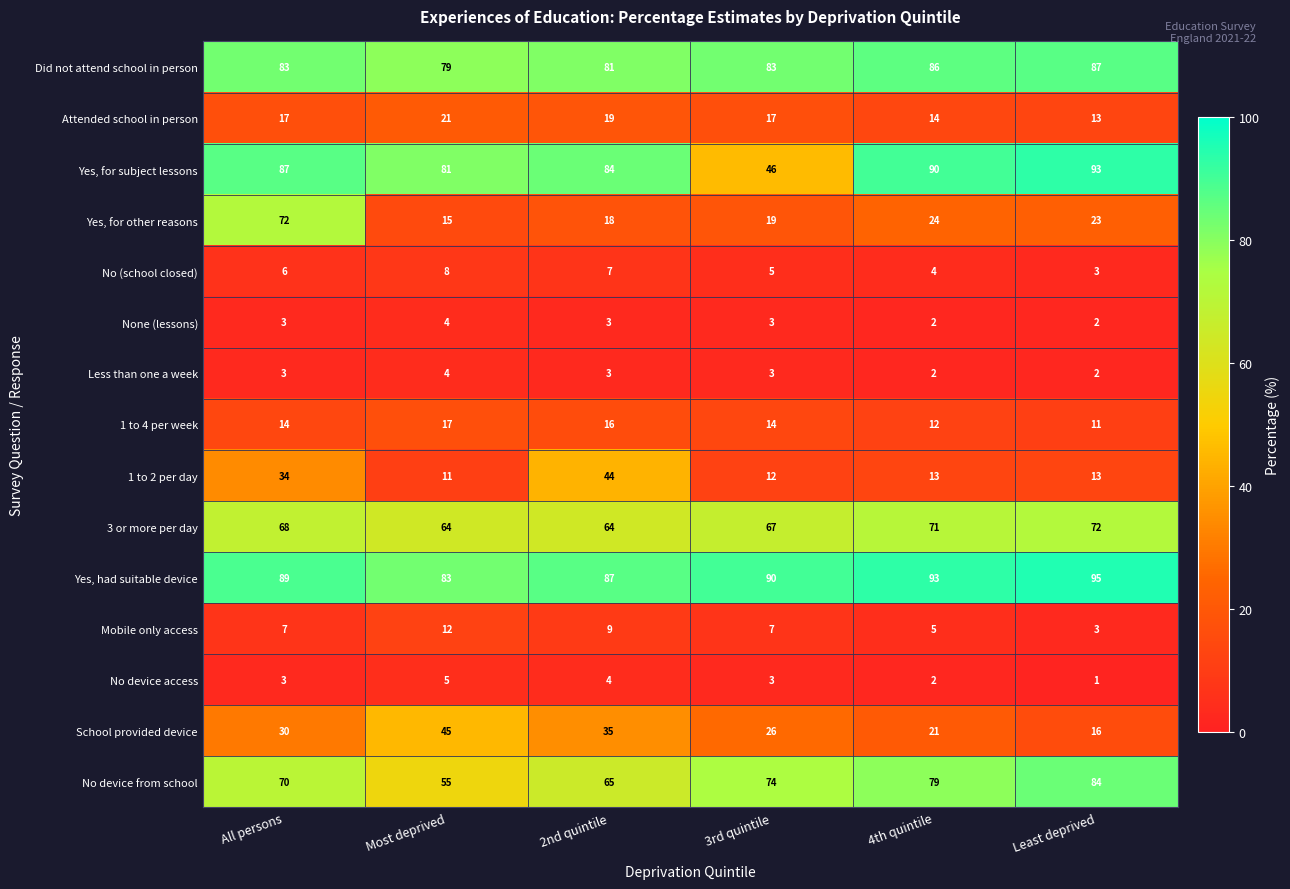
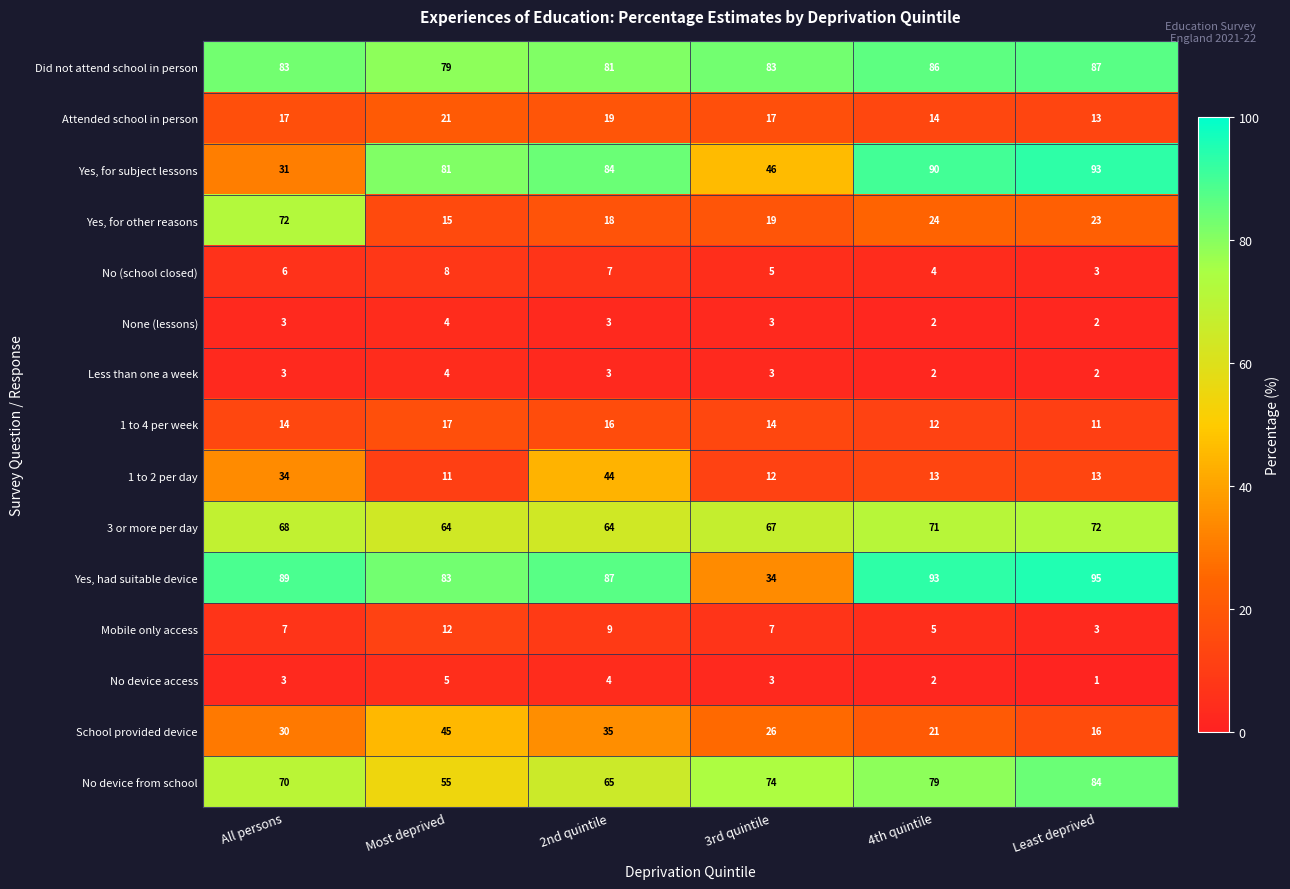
Yes, for subject lessons, All persons: 87 -> 31
Yes, had suitable device, 3rd quintile: 90 -> 34
